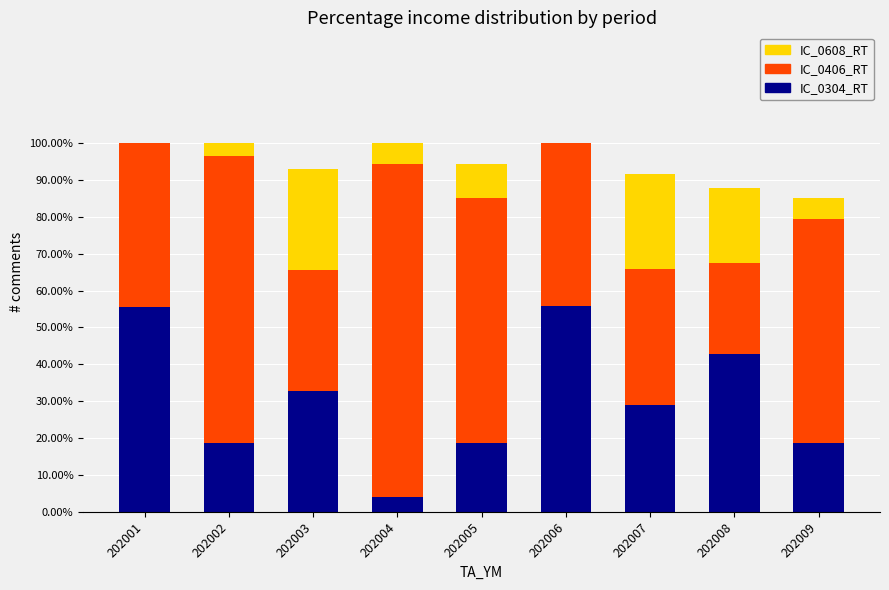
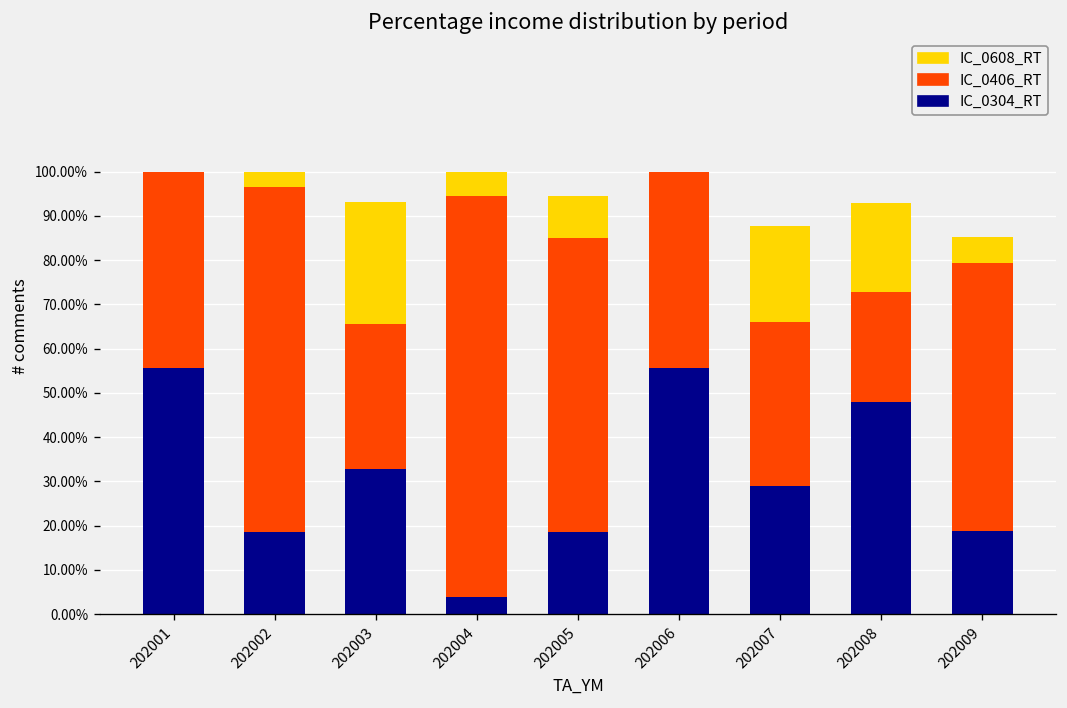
IC_0608_RT, 202007: 26% -> 22%
IC_0304_RT, 202008: 43% -> 48%
